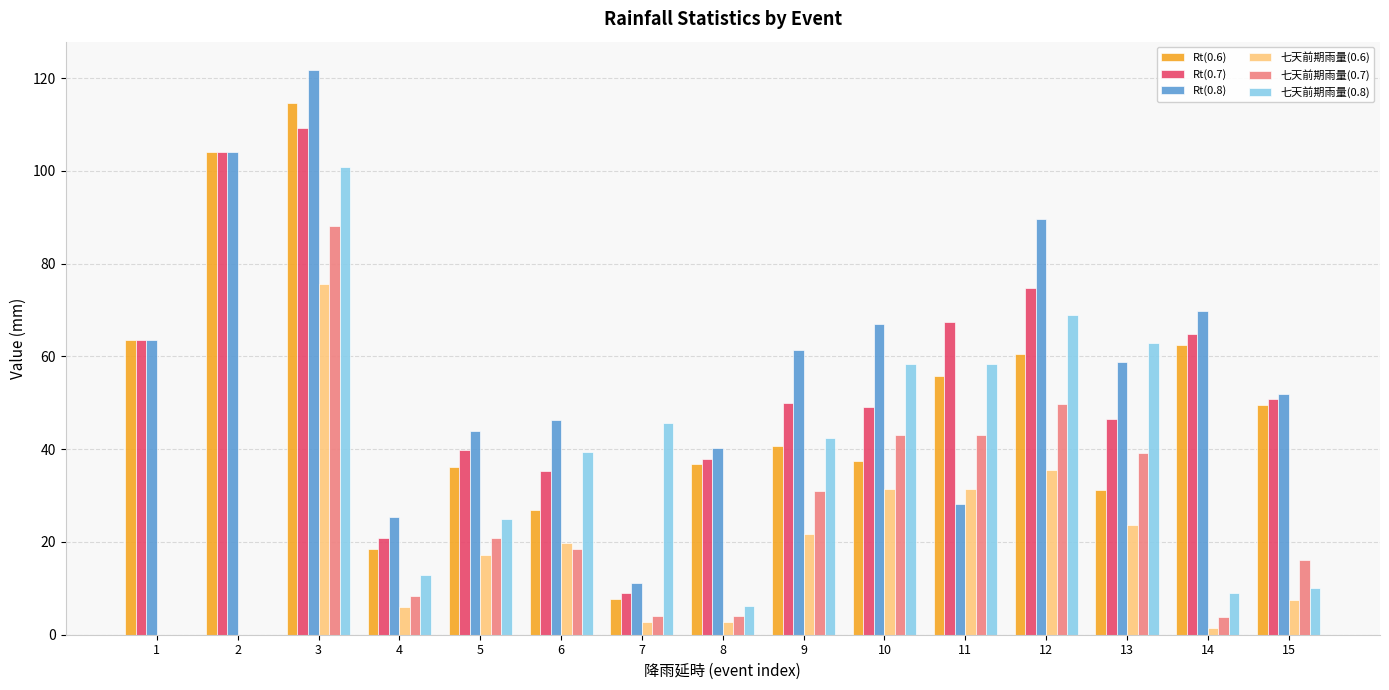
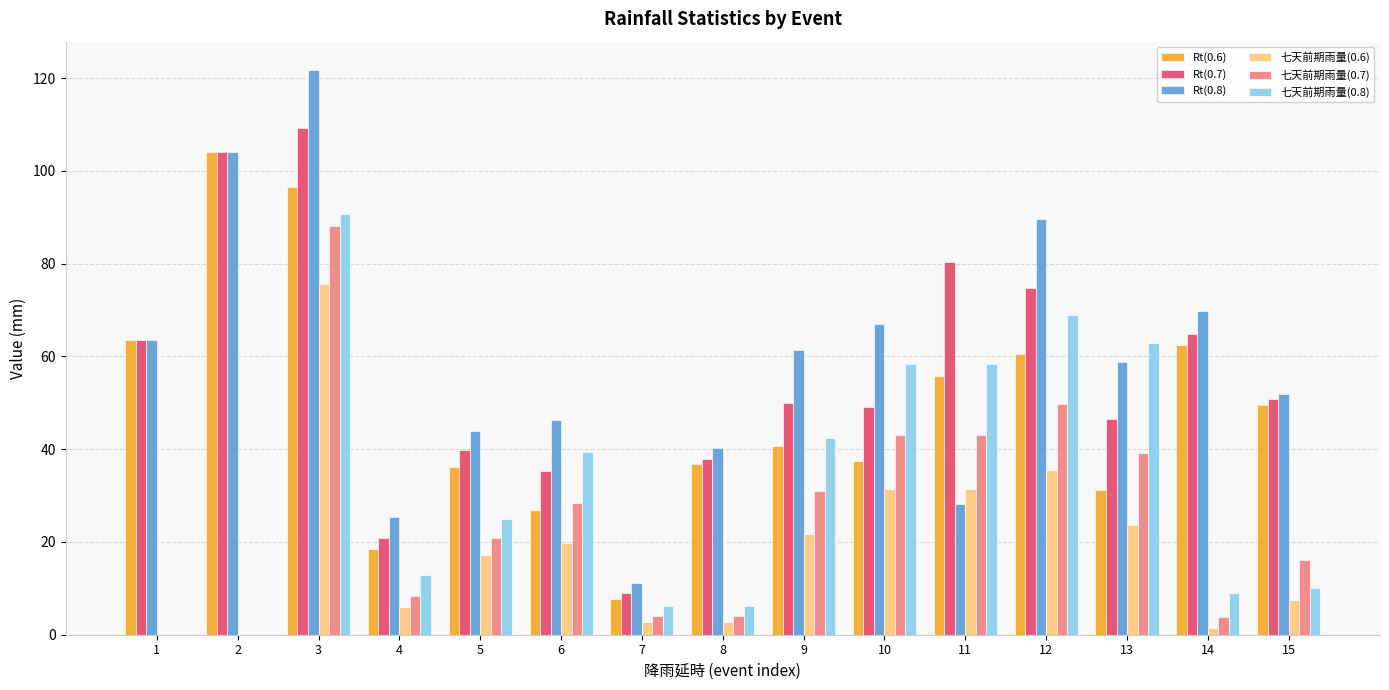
Rt(0.6), 3: 115 -> 97
七天前期雨量(0.8), 3: 101 -> 91
七天前期雨量(0.7), 6: 19 -> 28
七天前期雨量(0.8), 7: 46 -> 6
Rt(0.7), 11: 68 -> 80
